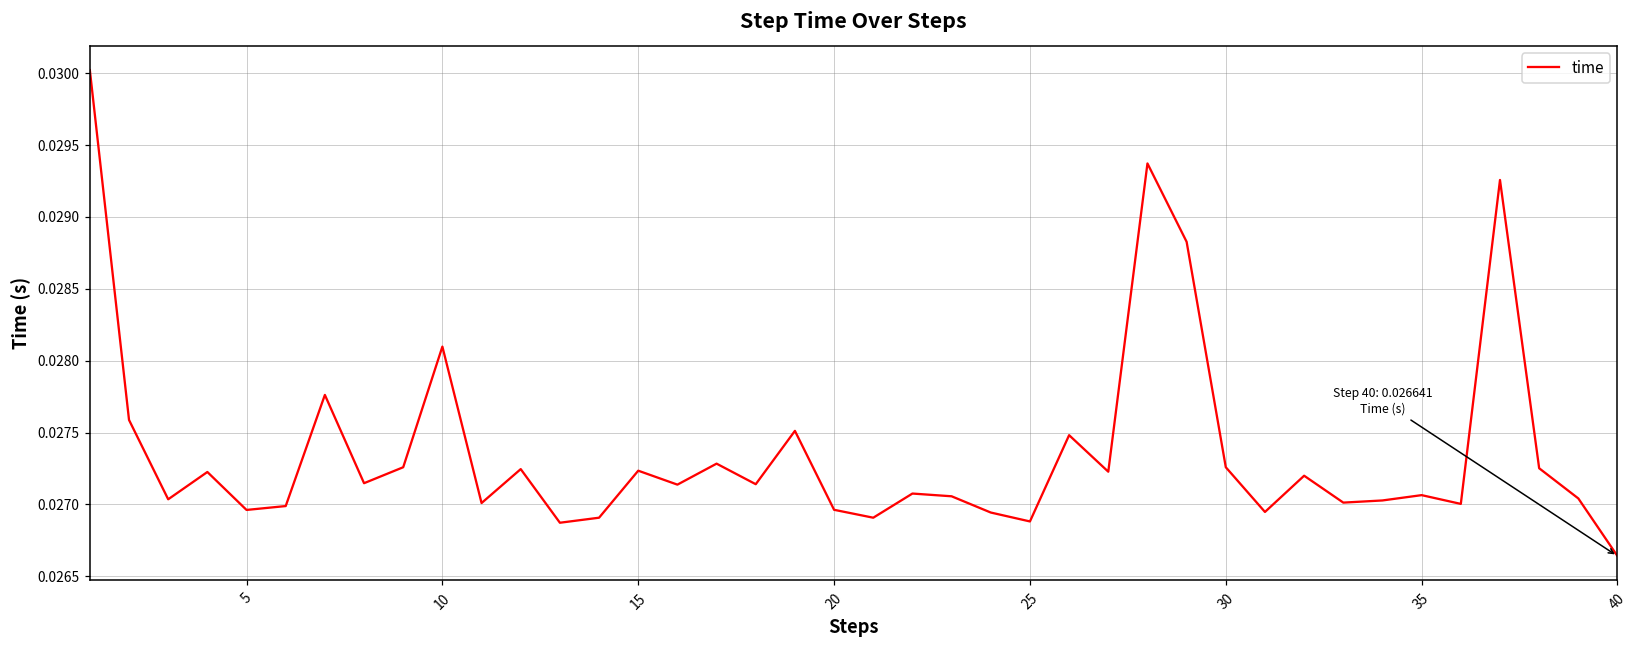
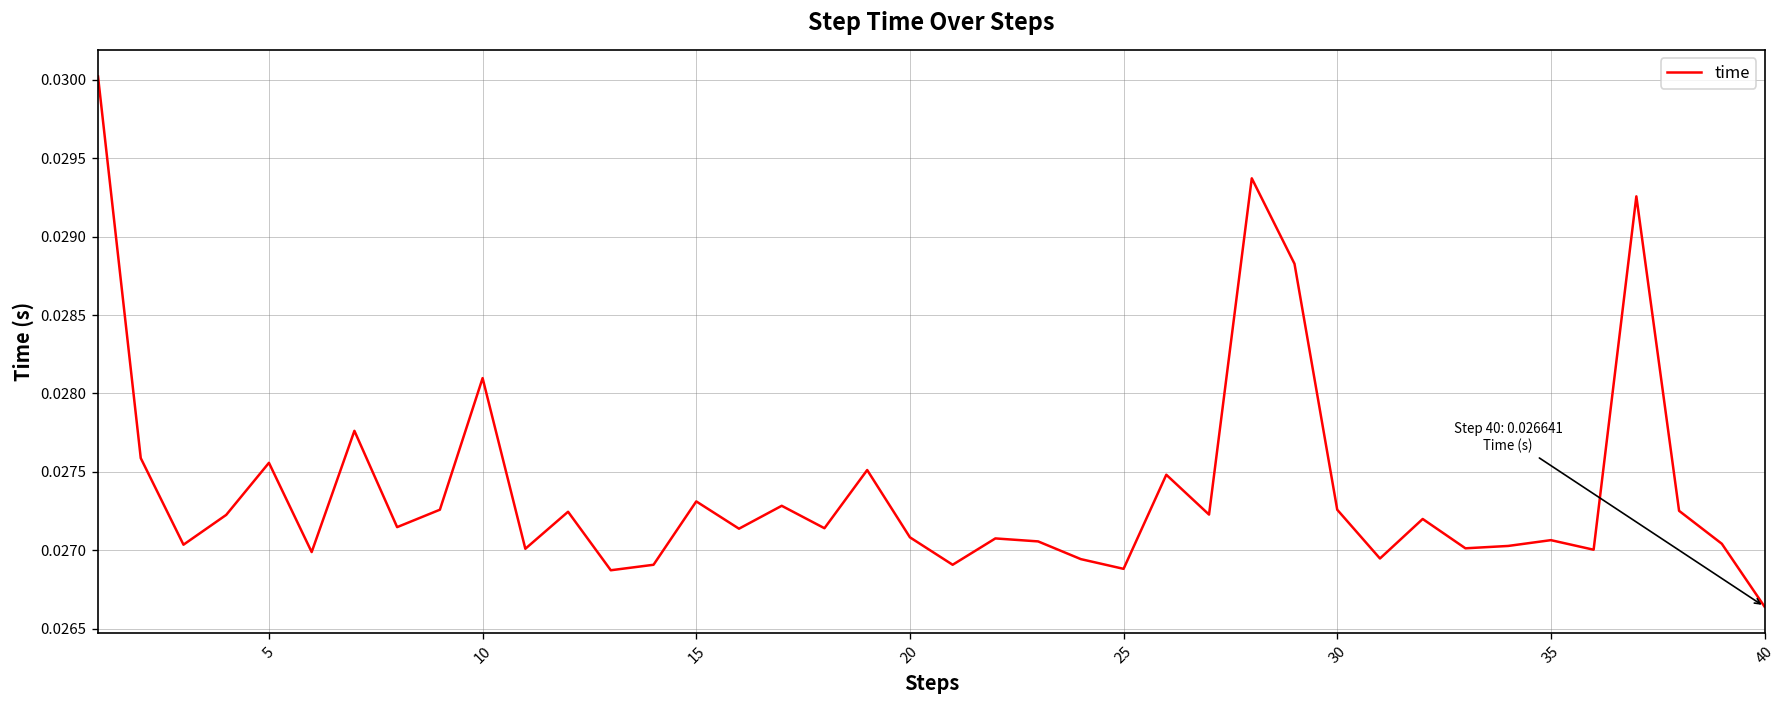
5: 0.02696 -> 0.02756
15: 0.02724 -> 0.02731
20: 0.02696 -> 0.02708
